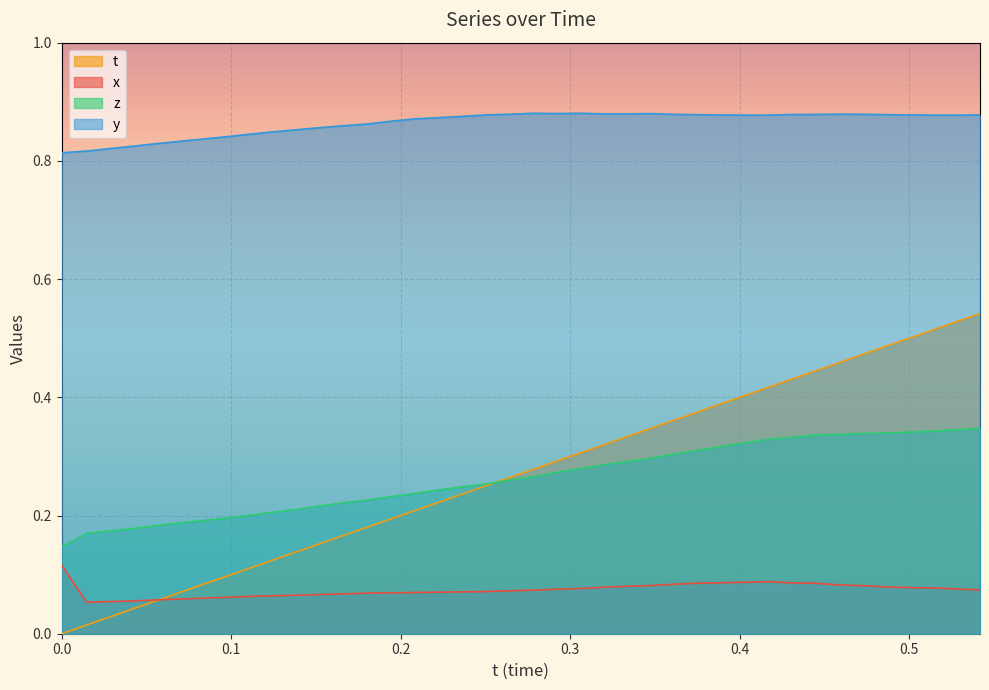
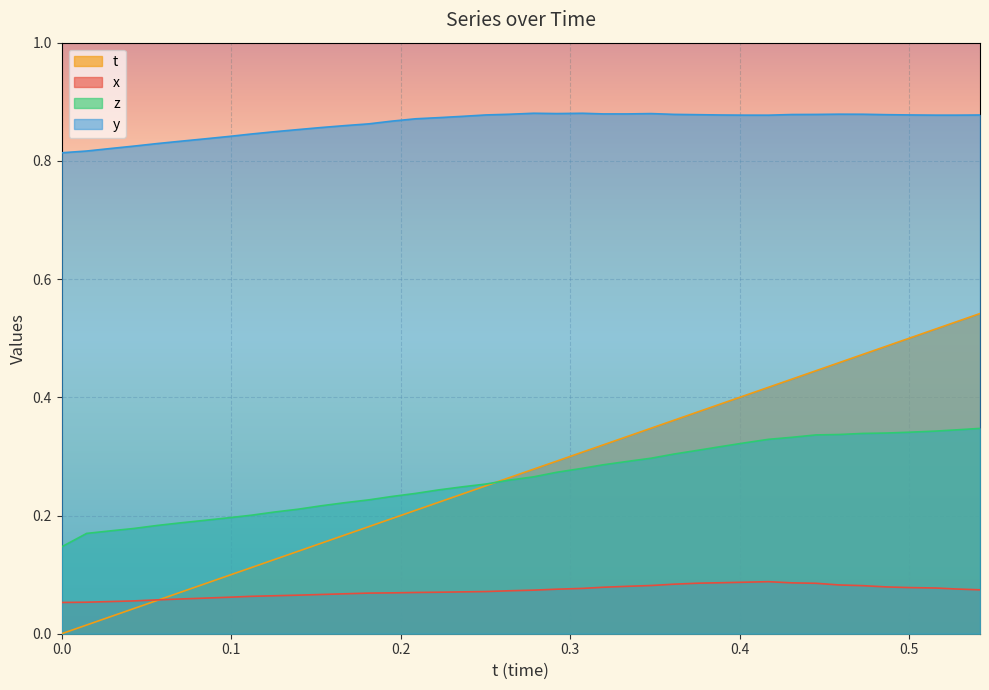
x, 0.0: 0.12 -> 0.05
